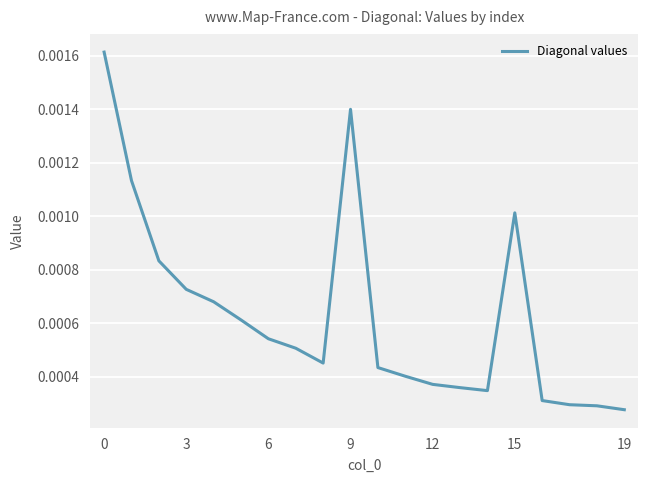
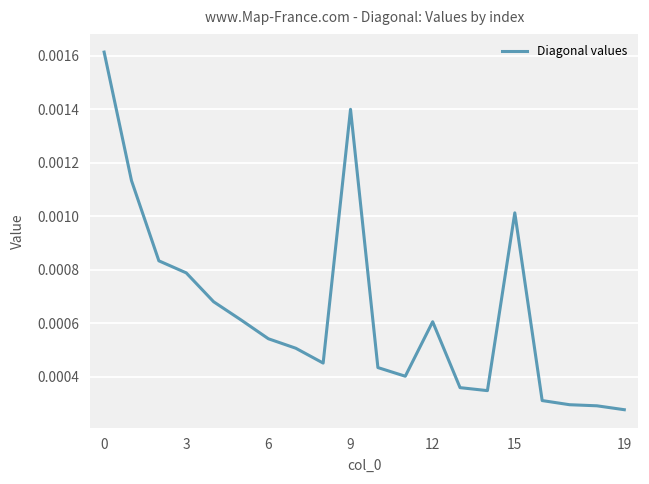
3: 0.00073 -> 0.00079
12: 0.00037 -> 0.00061
